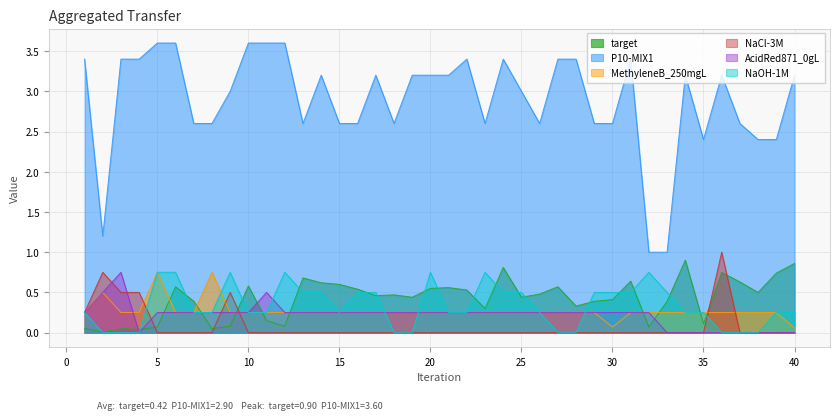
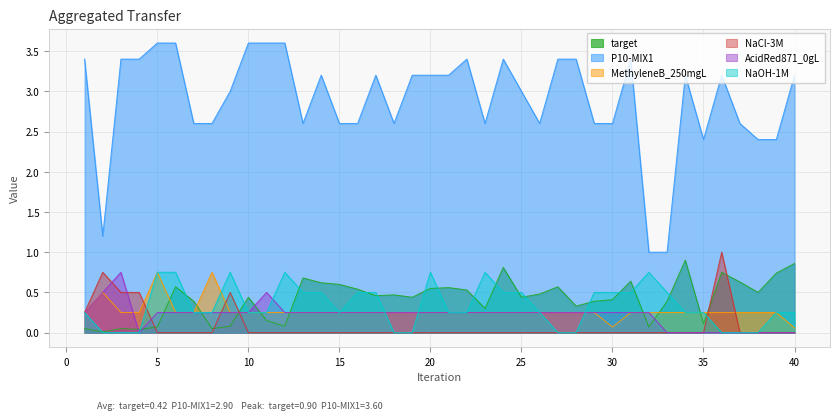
target, 10: 0.6 -> 0.4
